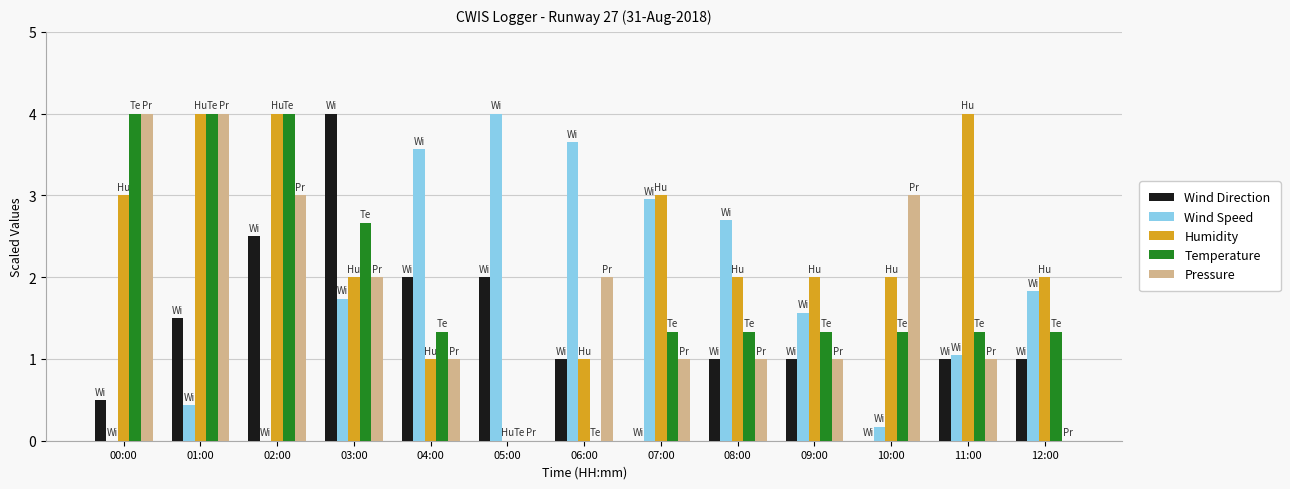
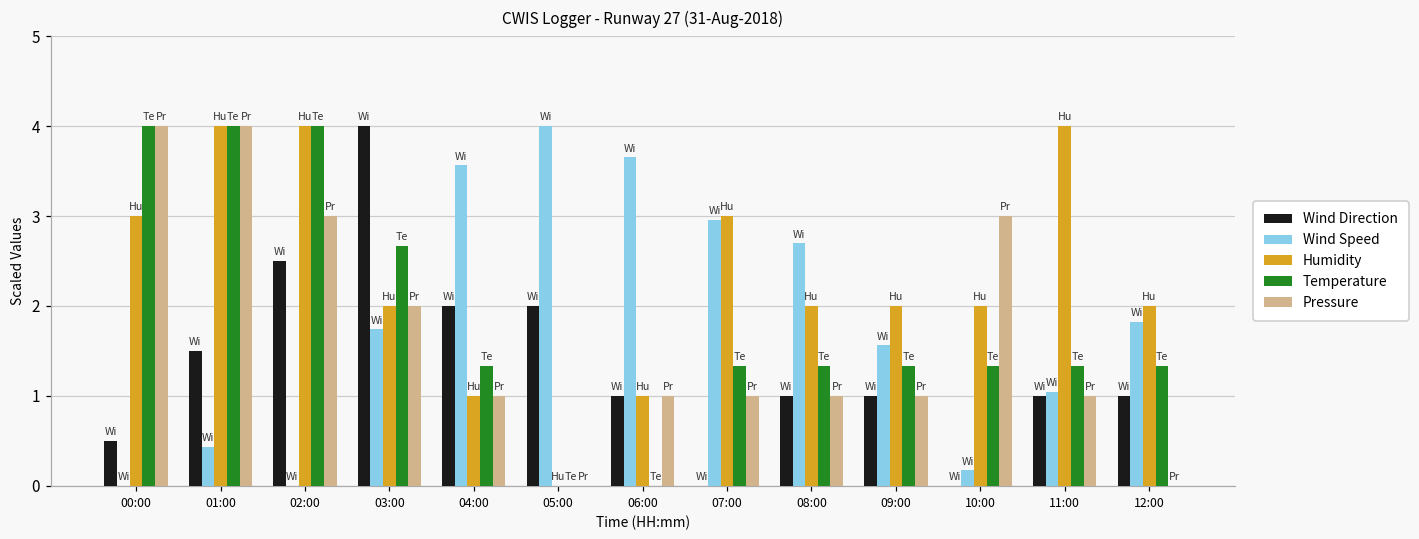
Pressure, 06:00: 2.0 -> 1.0
